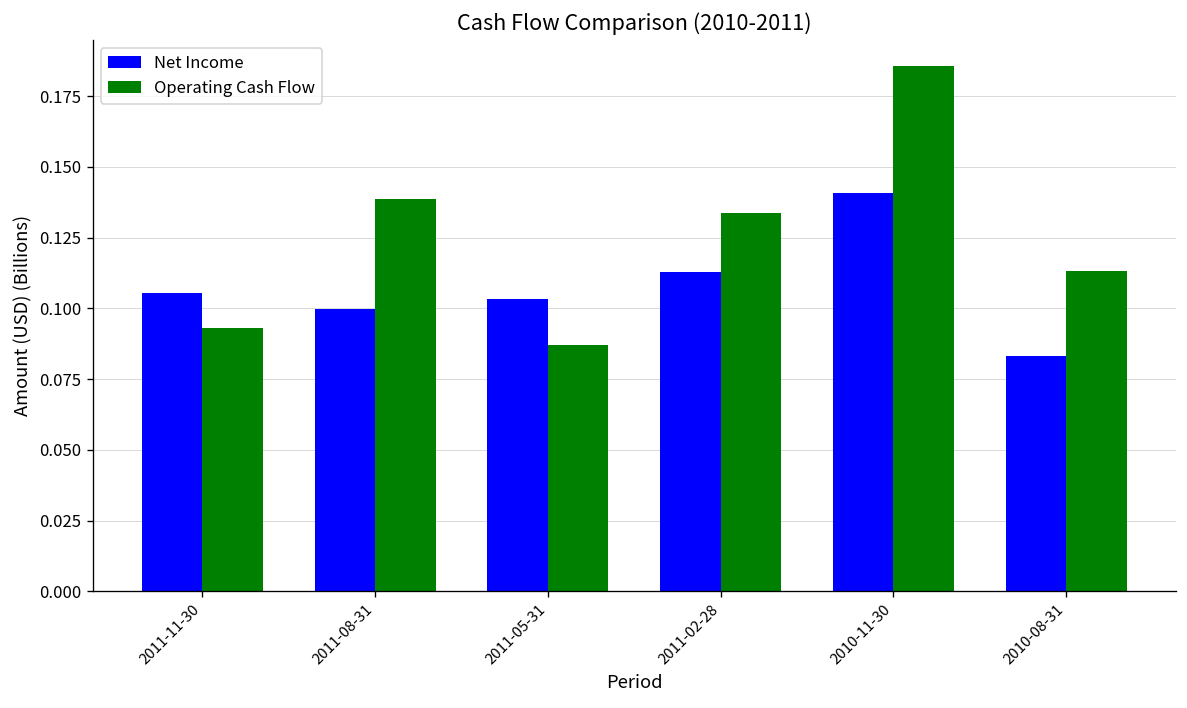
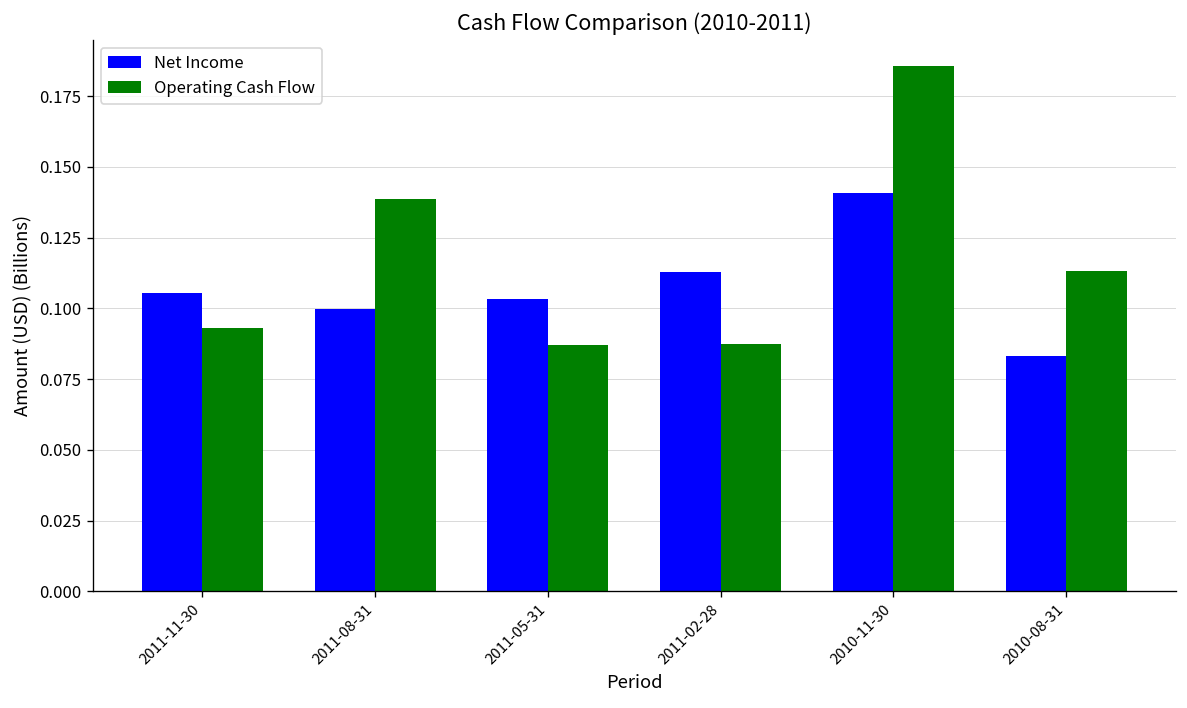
Operating Cash Flow, 2011-02-28: 0.134 -> 0.087
